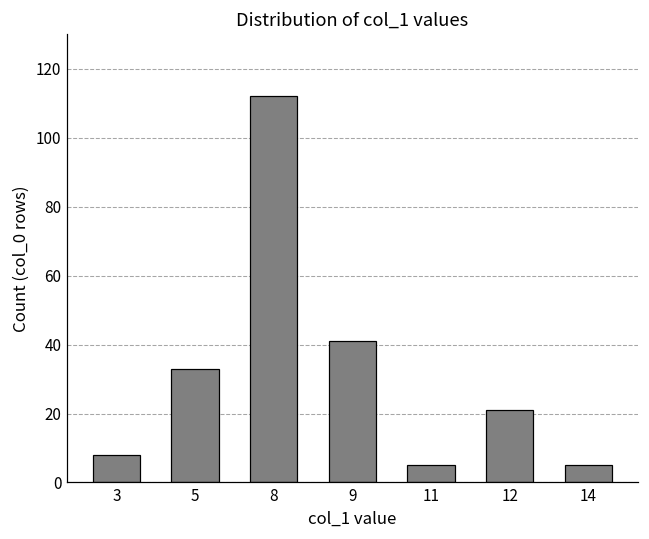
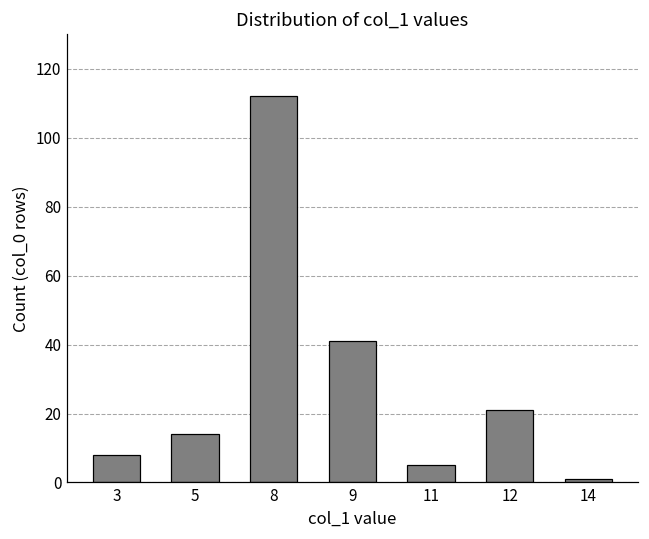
5: 33 -> 14
14: 5 -> 1
